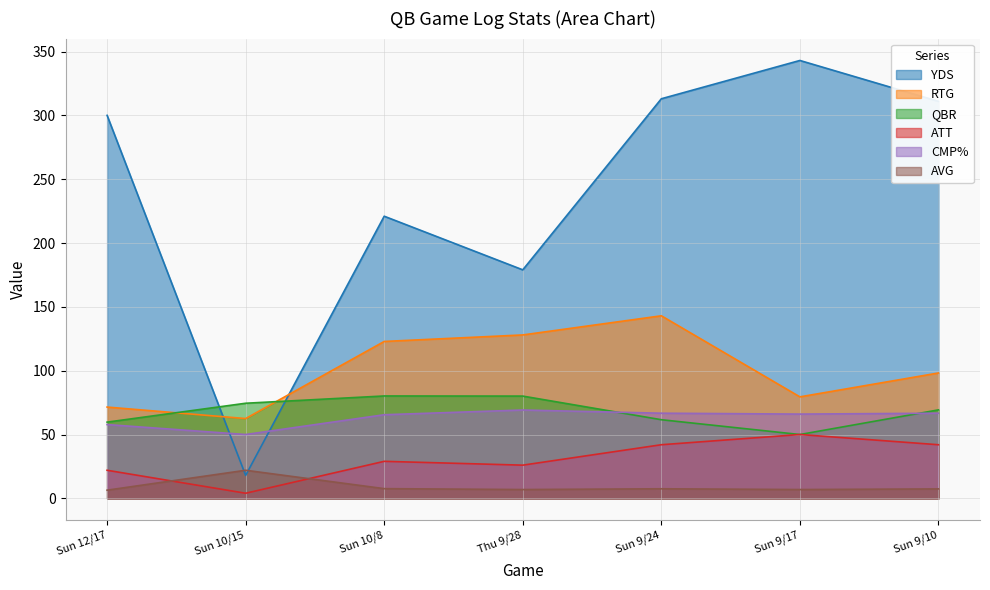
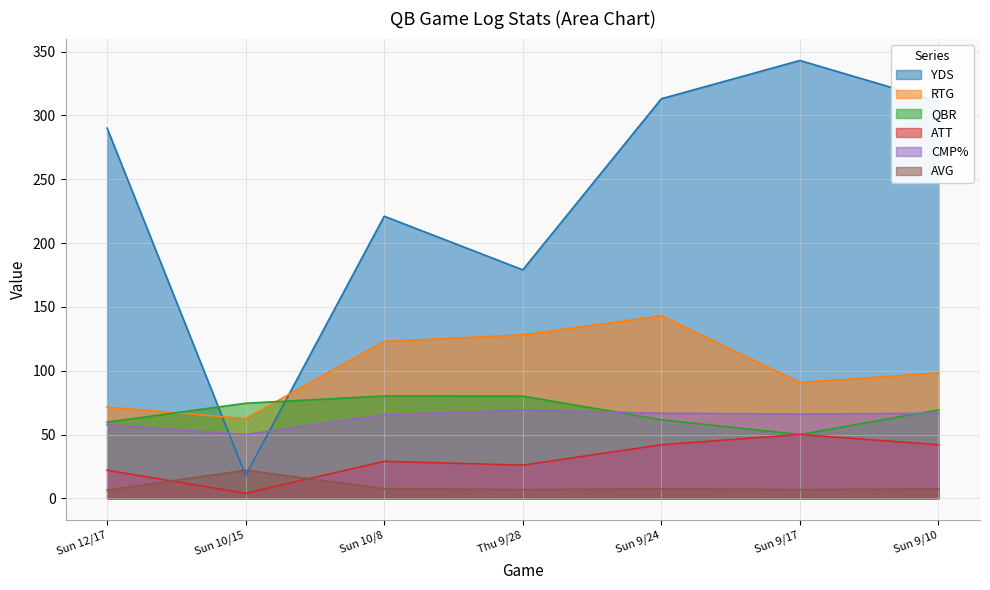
YDS, Sun 12/17: 300 -> 290
RTG, Sun 9/17: 80 -> 91
